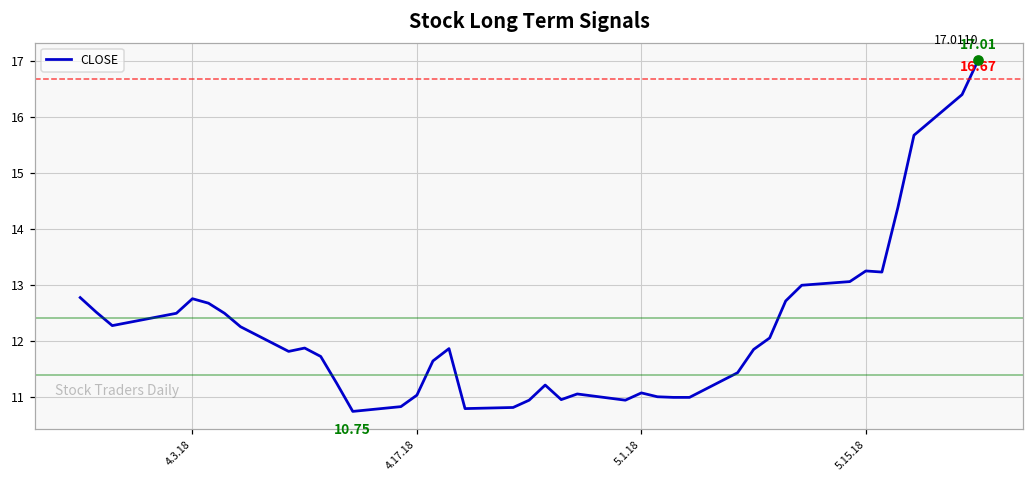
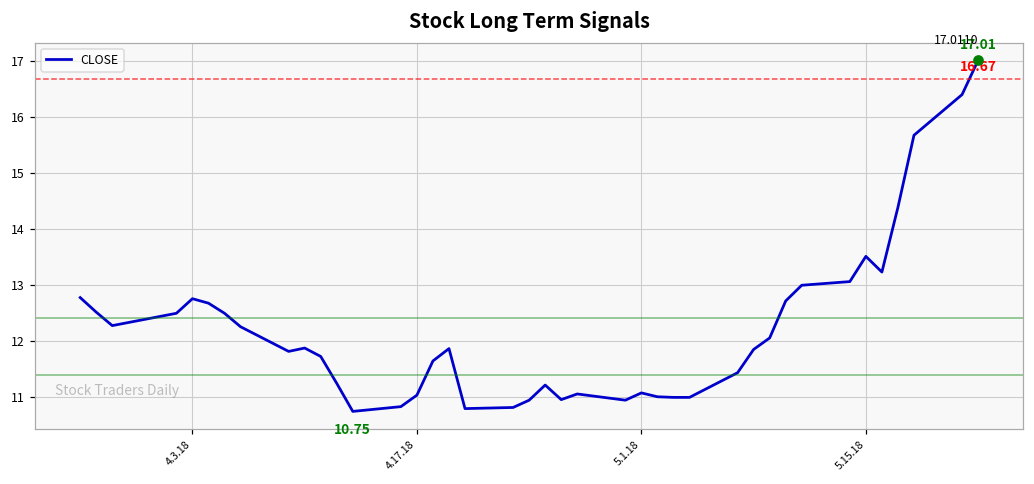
CLOSE, 5.15.18: 13.3 -> 13.5
